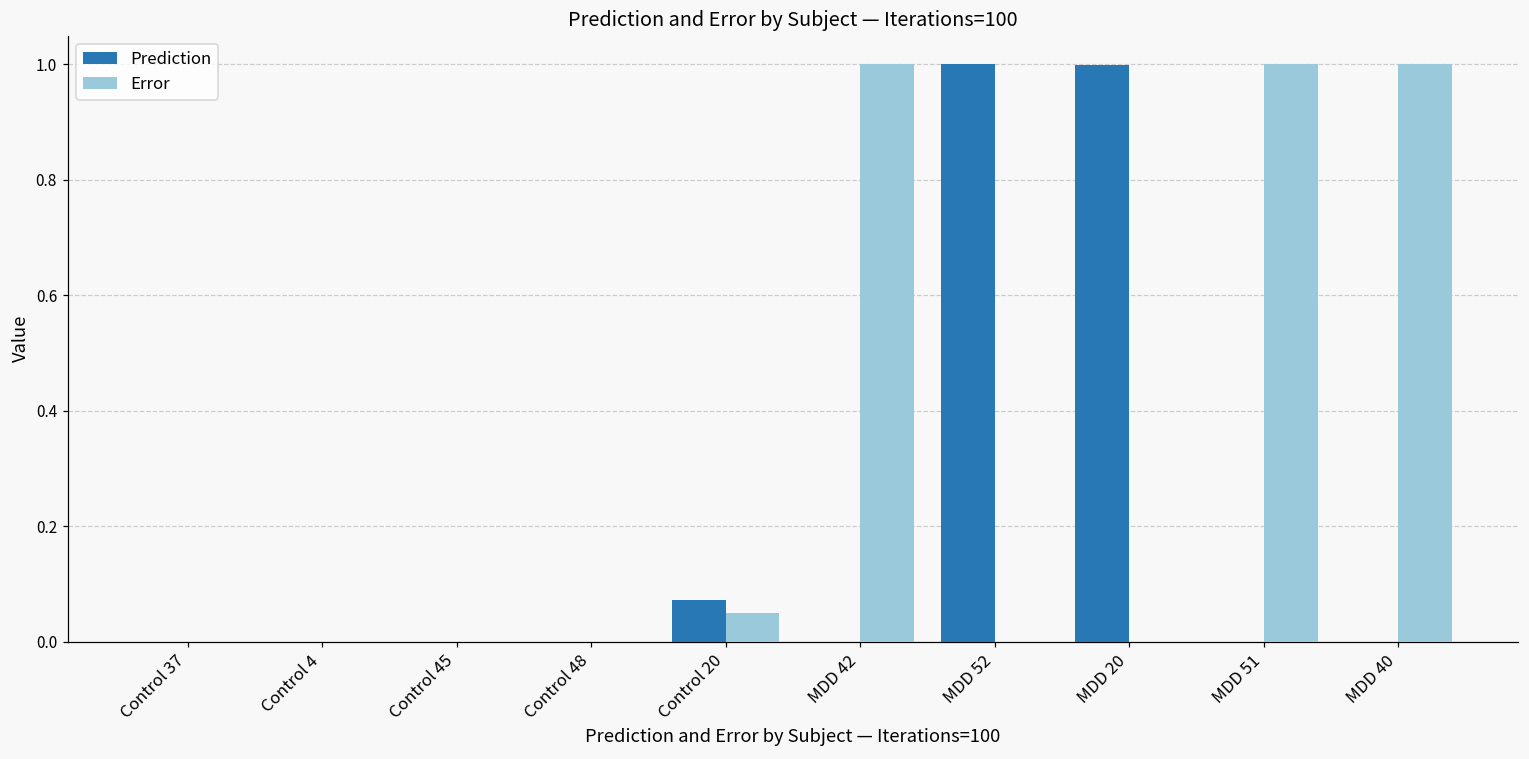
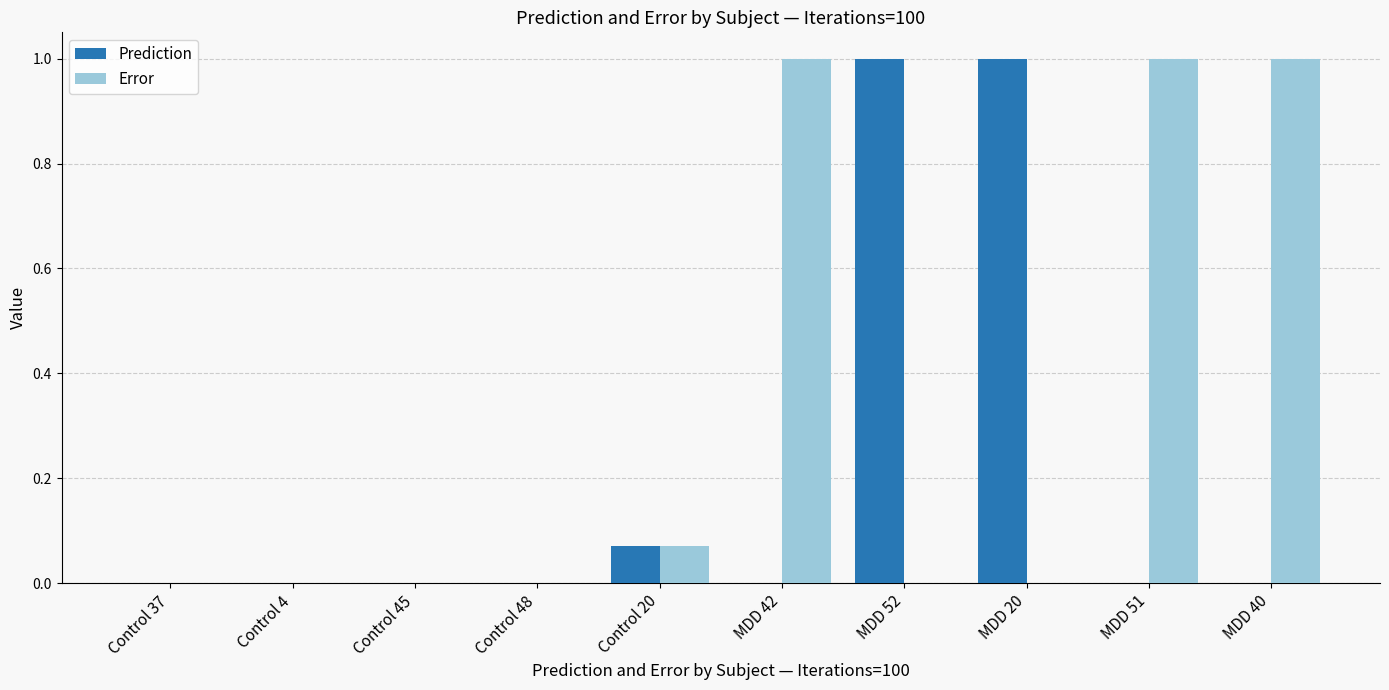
Error, Control 20: 0.05 -> 0.07
